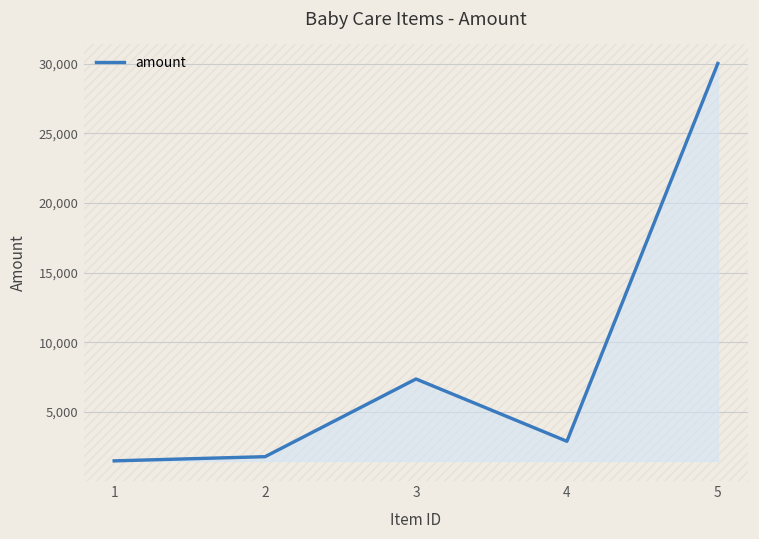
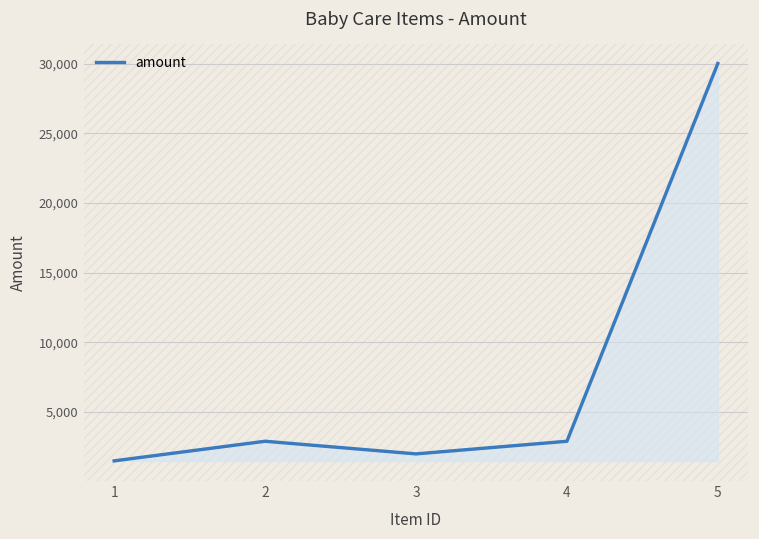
2: 1,800 -> 2,900
3: 7,400 -> 2,000
